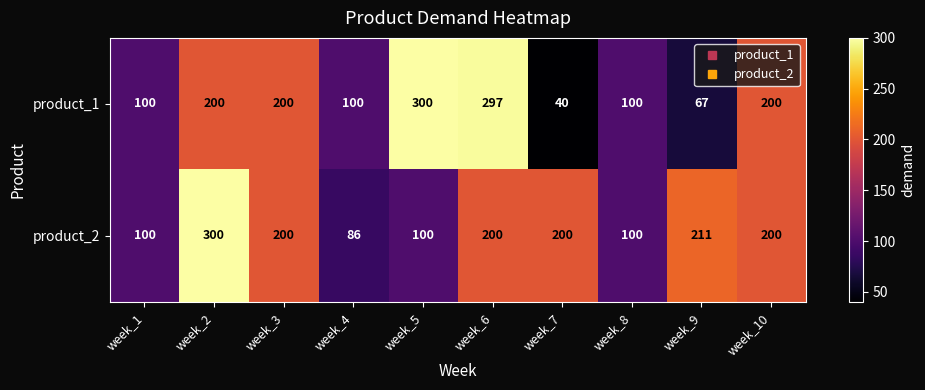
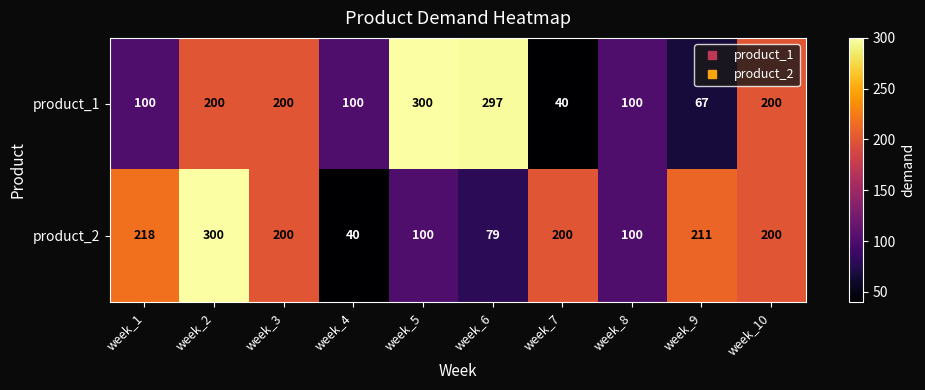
product_2, week_1: 100 -> 218
product_2, week_4: 86 -> 40
product_2, week_6: 200 -> 79
